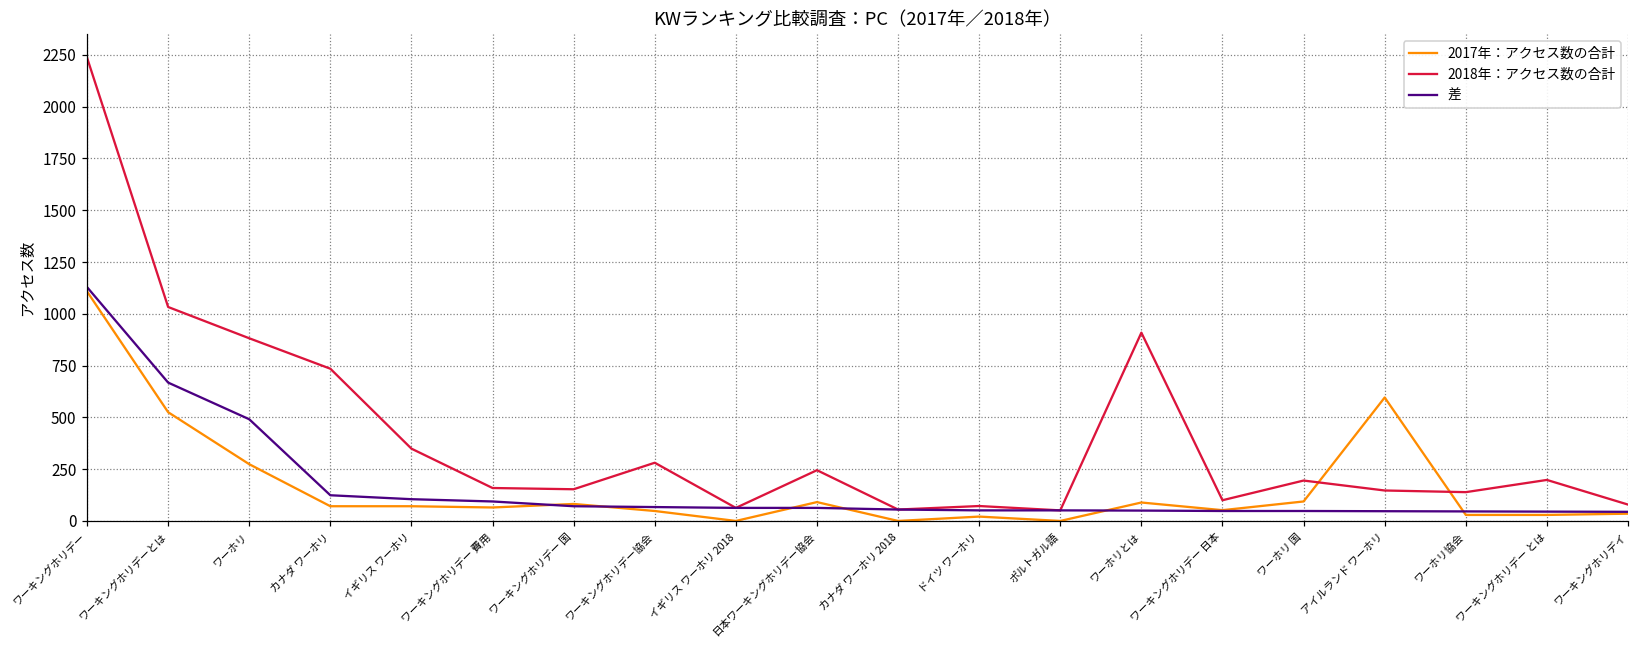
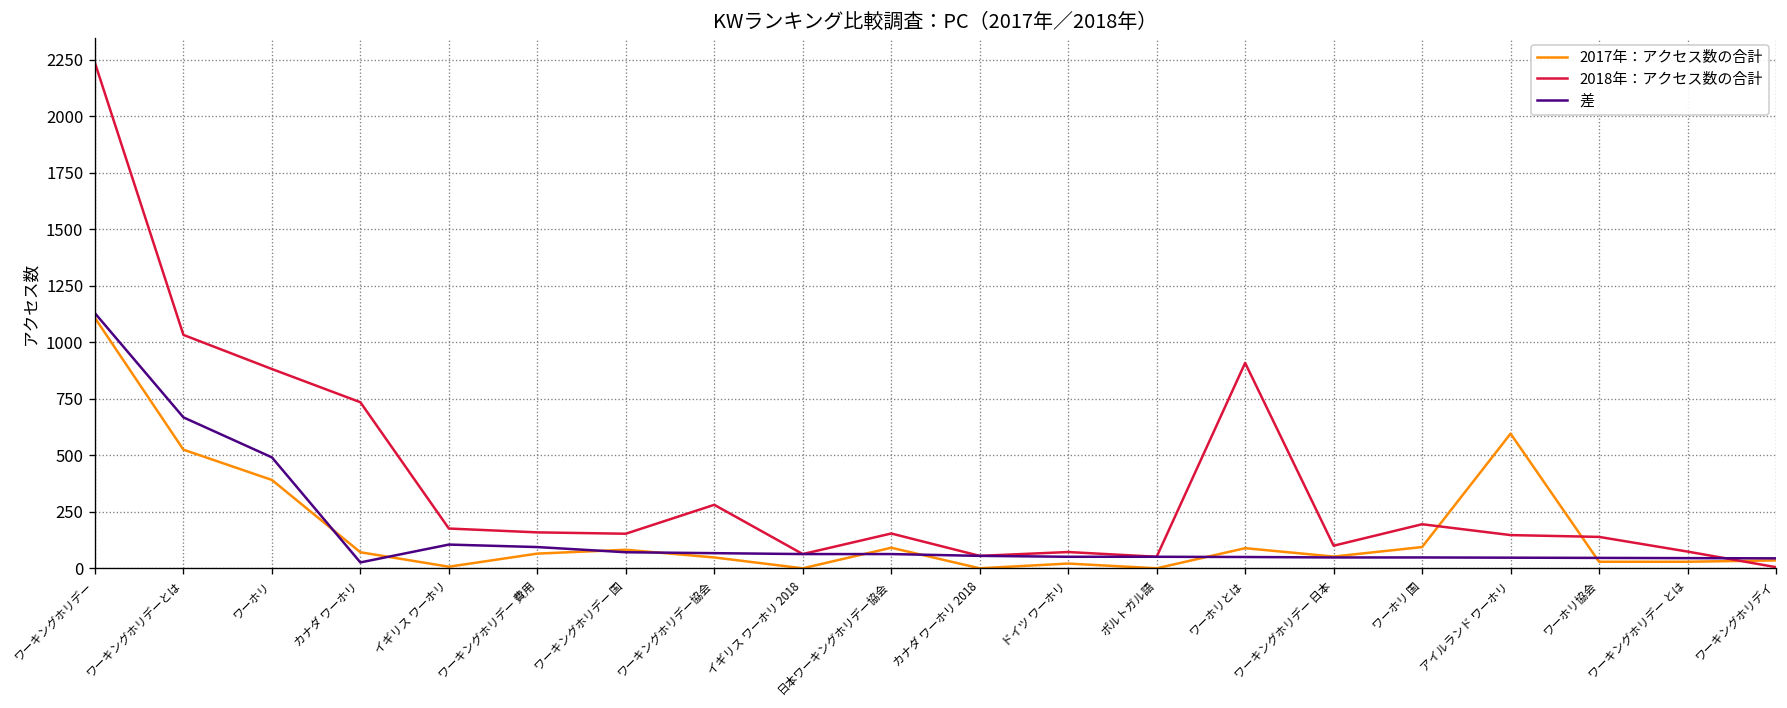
2017年：アクセス数の合計, ワーホリ: 270 -> 390
差, カナダ ワーホリ: 120 -> 30
2017年：アクセス数の合計, イギリス ワーホリ: 70 -> 10
2018年：アクセス数の合計, イギリス ワーホリ: 350 -> 180
2018年：アクセス数の合計, 日本ワーキングホリデー協会: 250 -> 150
2018年：アクセス数の合計, ワーキングホリデー とは: 200 -> 70
2018年：アクセス数の合計, ワーキングホリデイ: 80 -> 10
